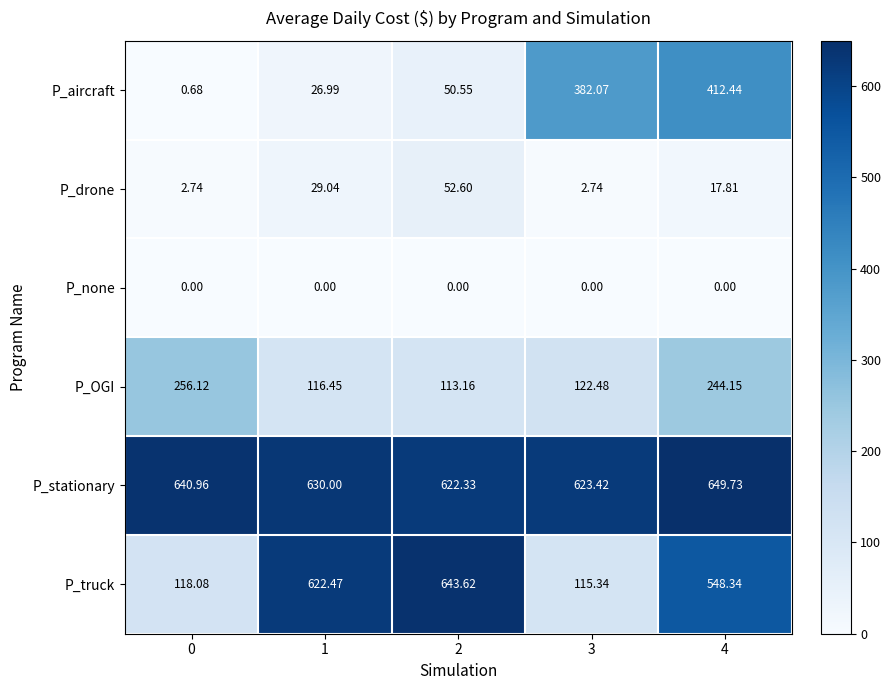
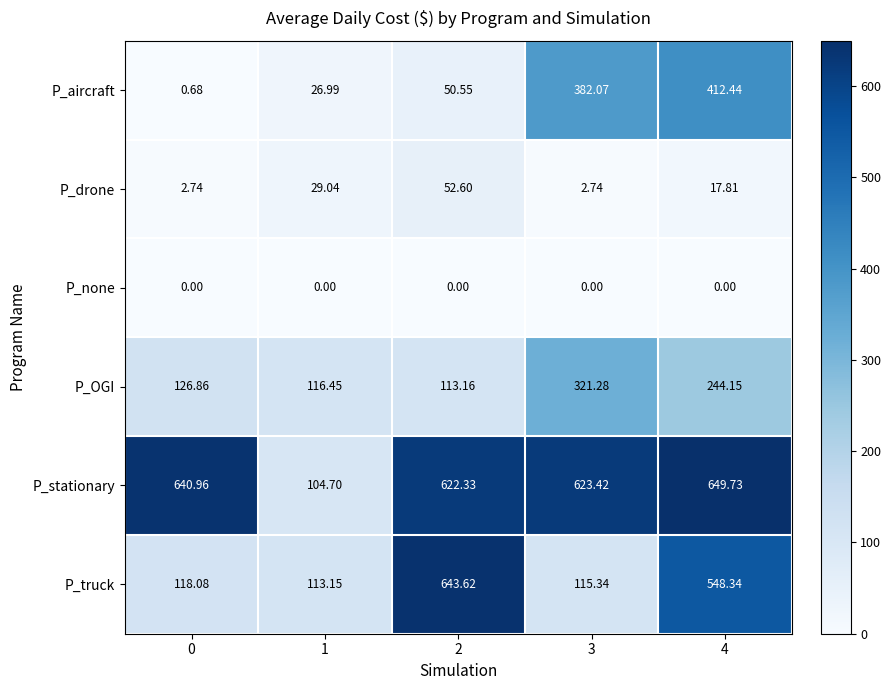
P_OGI, 0: 256.12 -> 126.86
P_OGI, 3: 122.48 -> 321.28
P_stationary, 1: 630.00 -> 104.70
P_truck, 1: 622.47 -> 113.15
